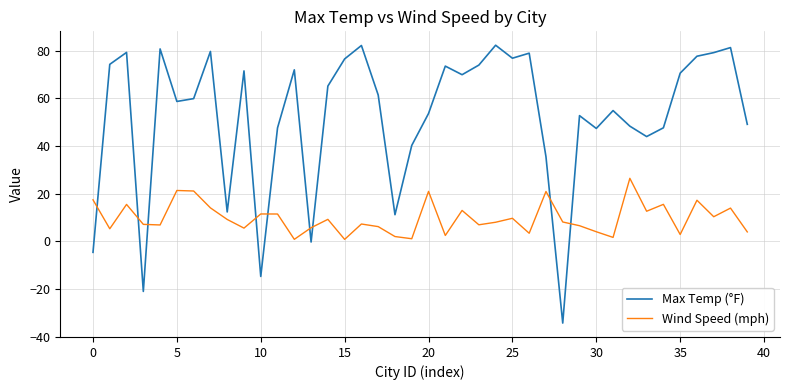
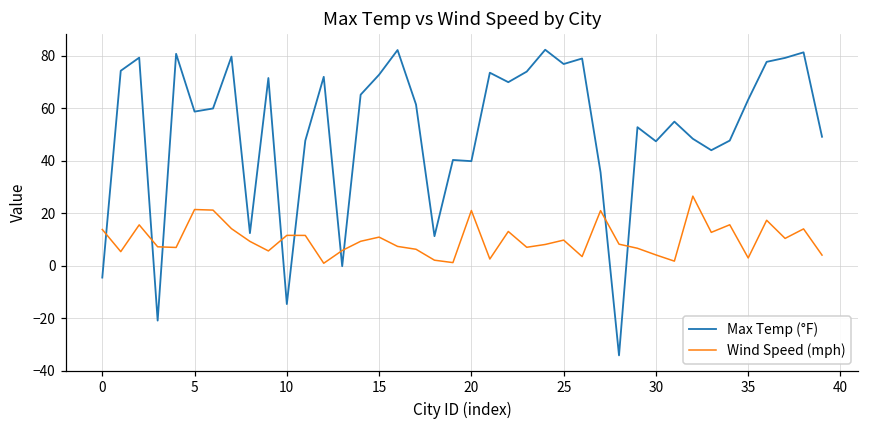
Wind Speed (mph), 0: 17 -> 14
Max Temp (°F), 15: 76 -> 73
Wind Speed (mph), 15: 1 -> 11
Max Temp (°F), 20: 54 -> 40
Max Temp (°F), 35: 71 -> 63
